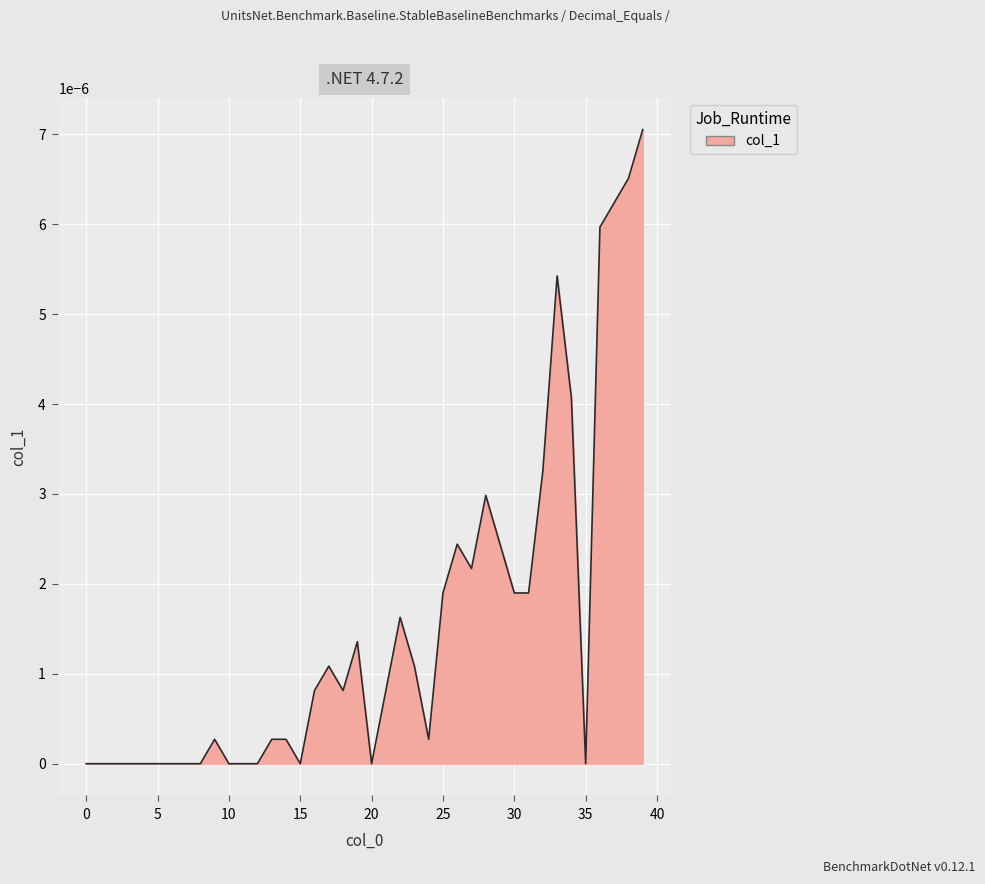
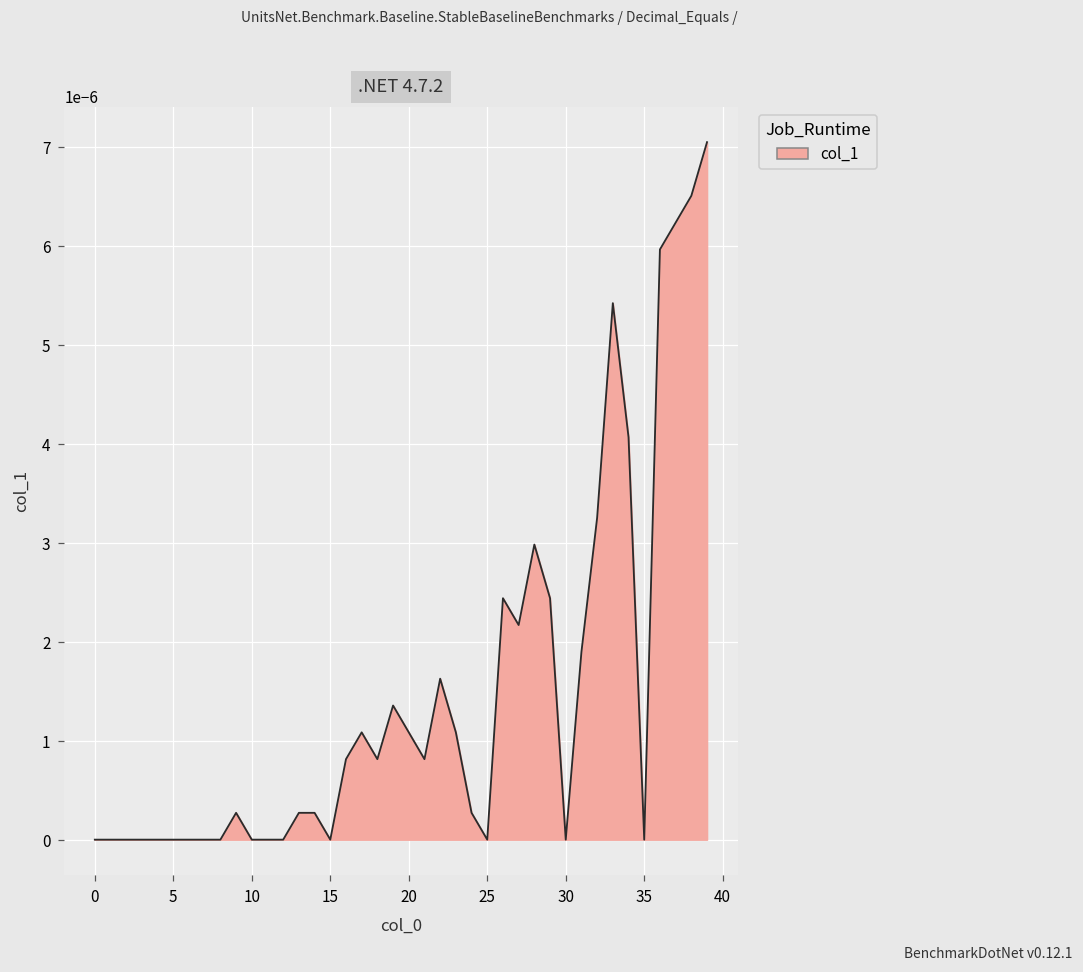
20: 0.000000 -> 0.000001
25: 0.000002 -> 0.000000
30: 0.000002 -> 0.000000
